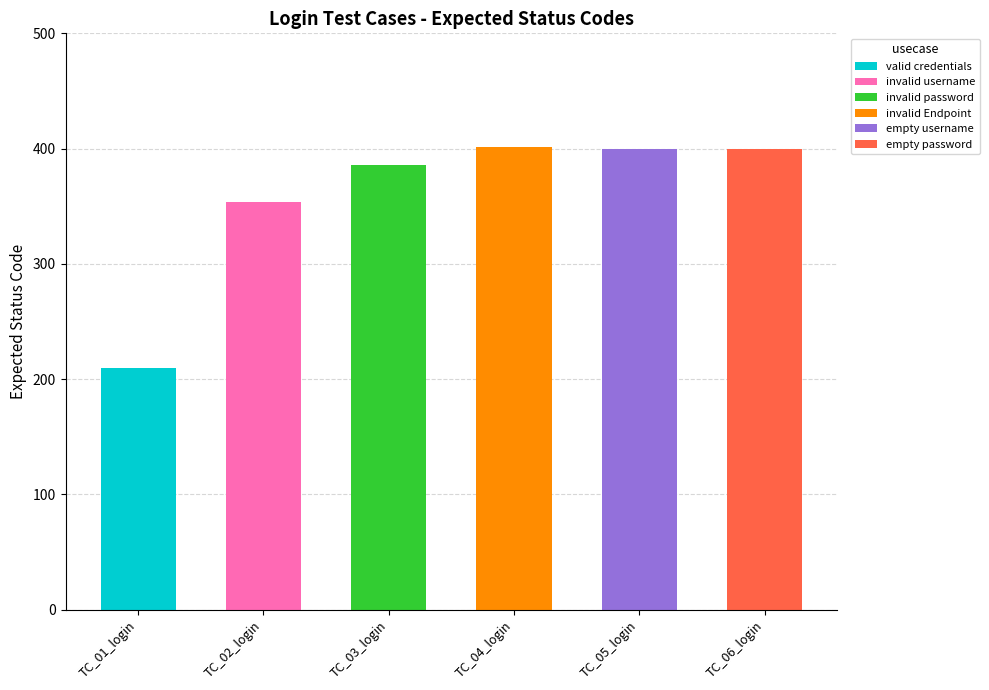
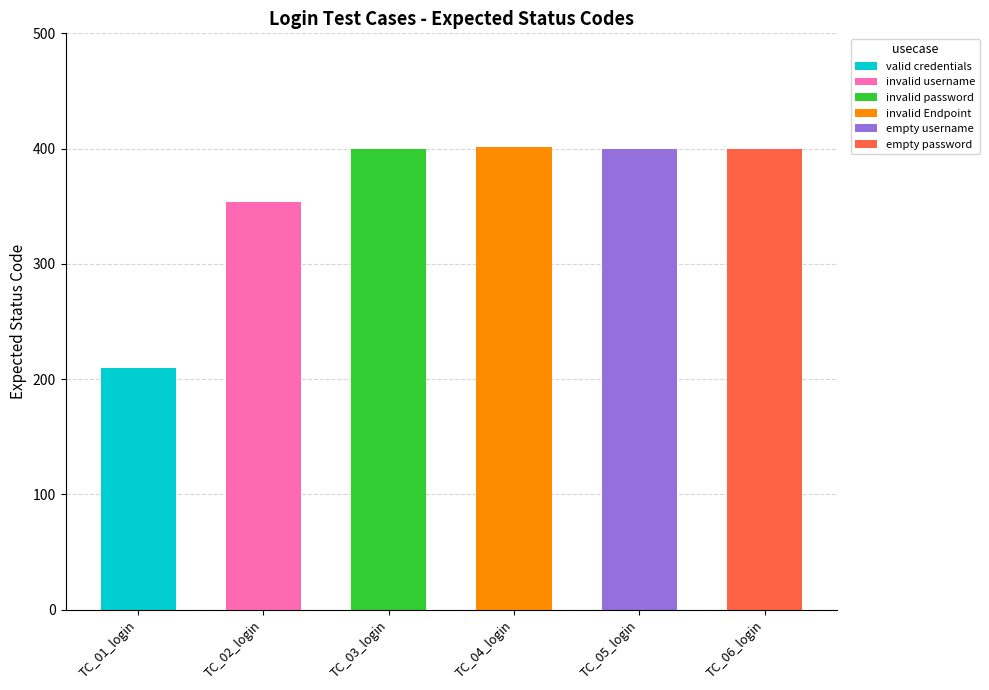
TC_03_login: 386 -> 400
